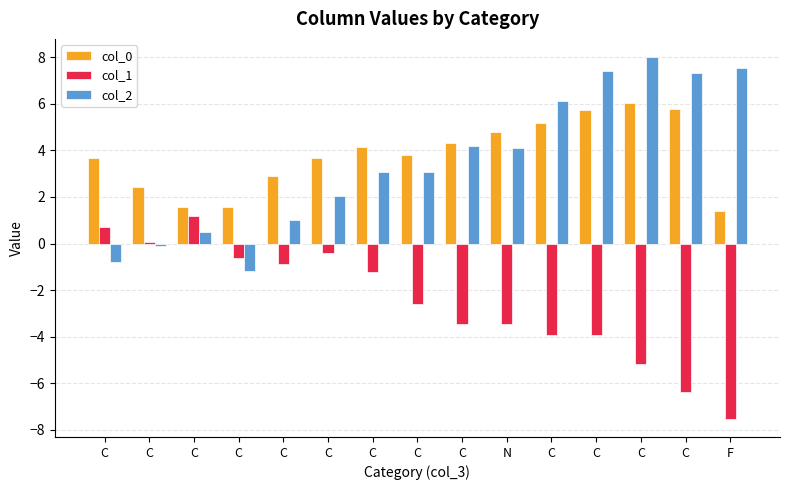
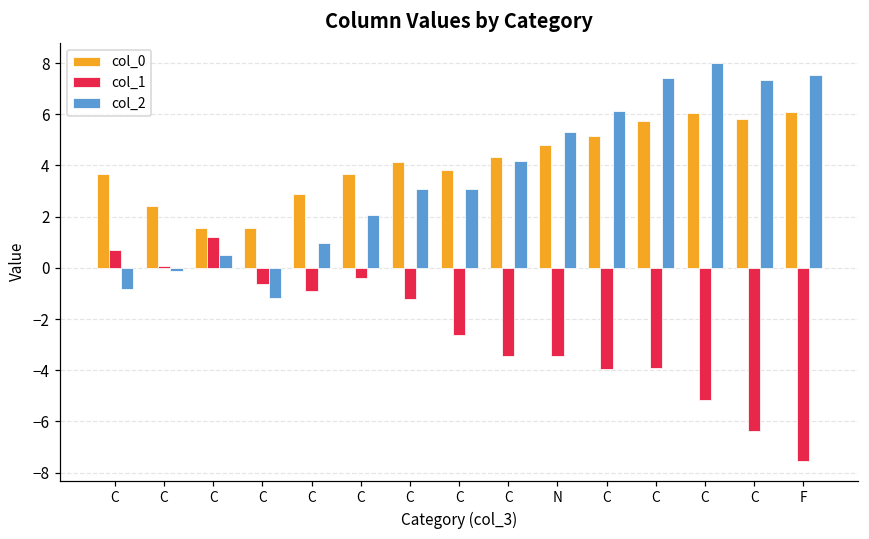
col_2, N: 4.1 -> 5.3
col_0, F: 1.4 -> 6.1
